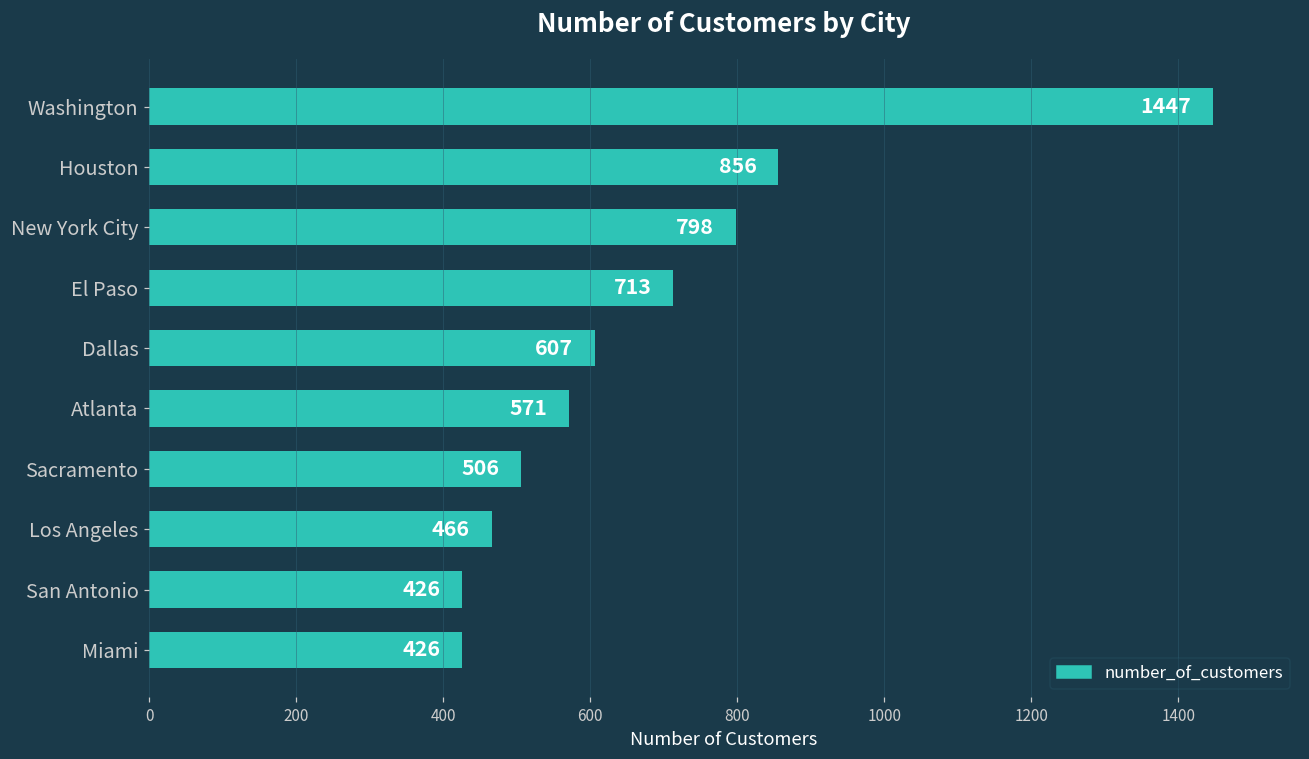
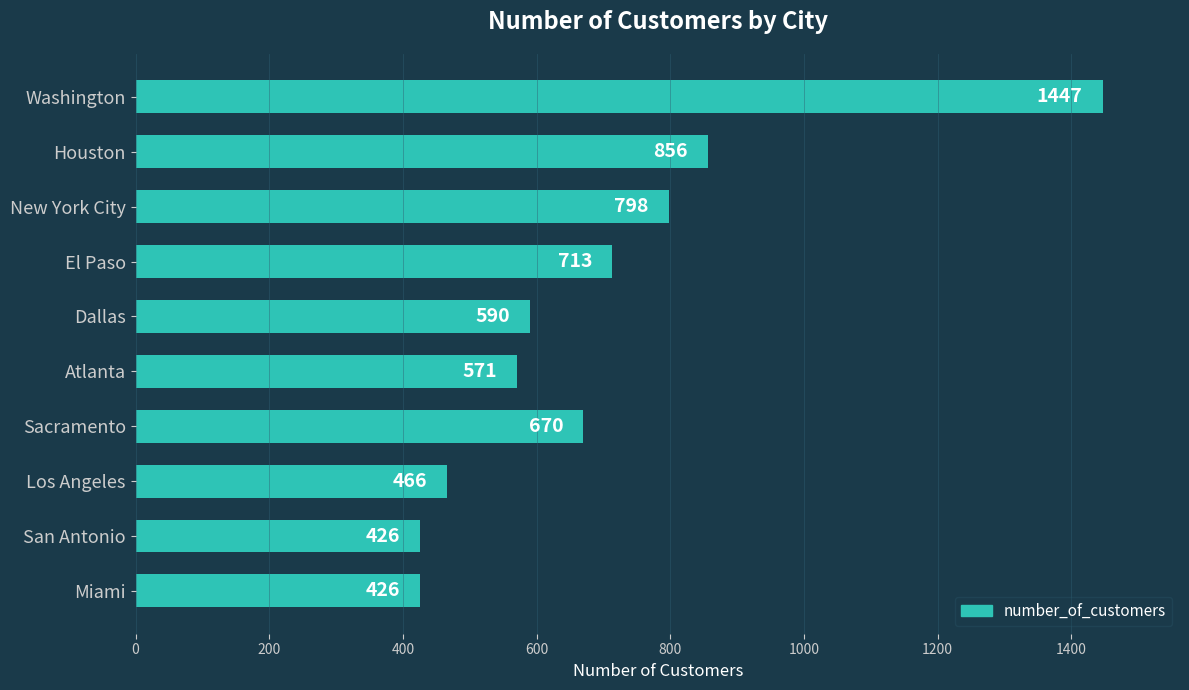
Dallas: 607 -> 590
Sacramento: 506 -> 670
